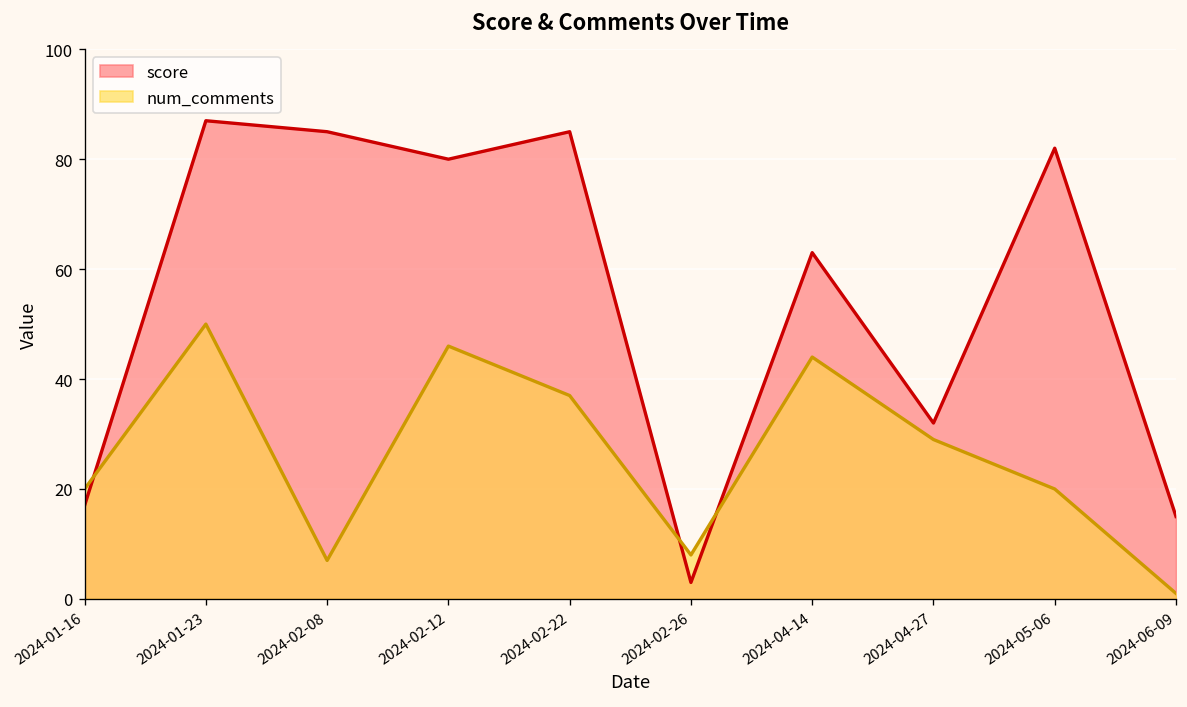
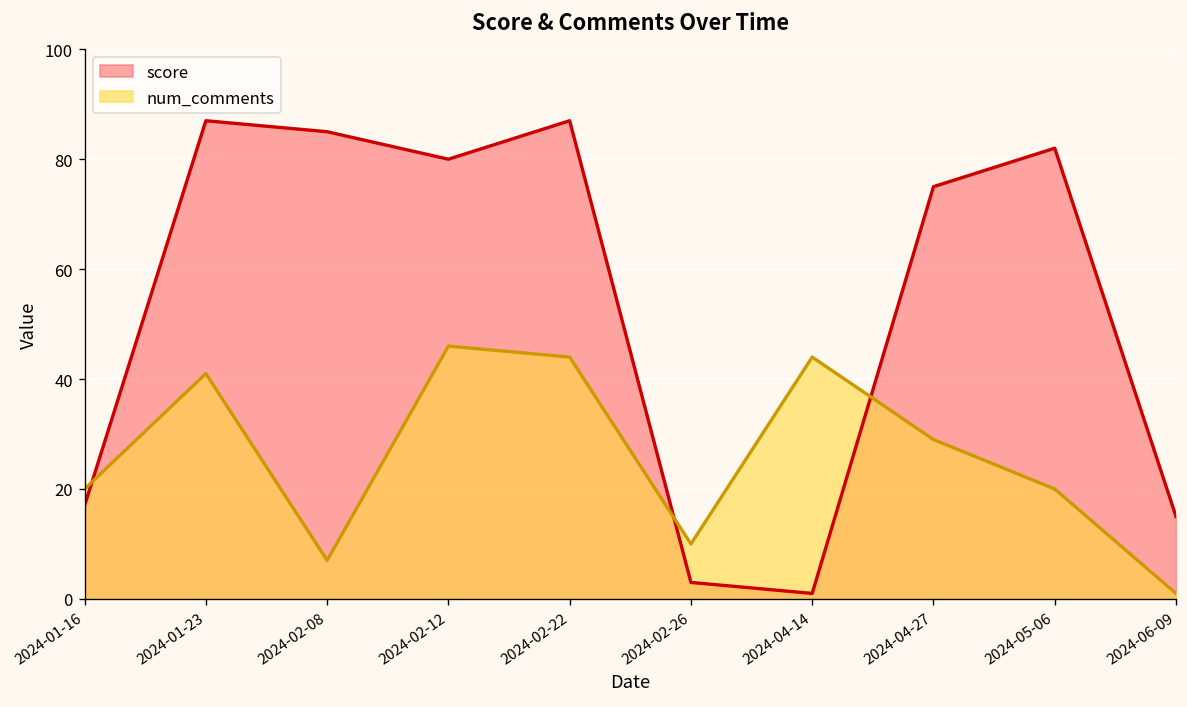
num_comments, 2024-01-23: 50 -> 41
score, 2024-02-22: 85 -> 87
num_comments, 2024-02-22: 37 -> 44
num_comments, 2024-02-26: 8 -> 10
score, 2024-04-14: 63 -> 1
score, 2024-04-27: 32 -> 75
